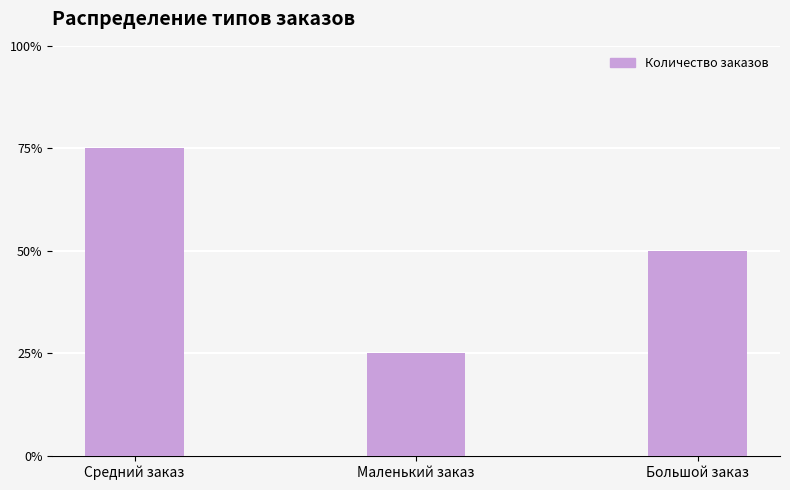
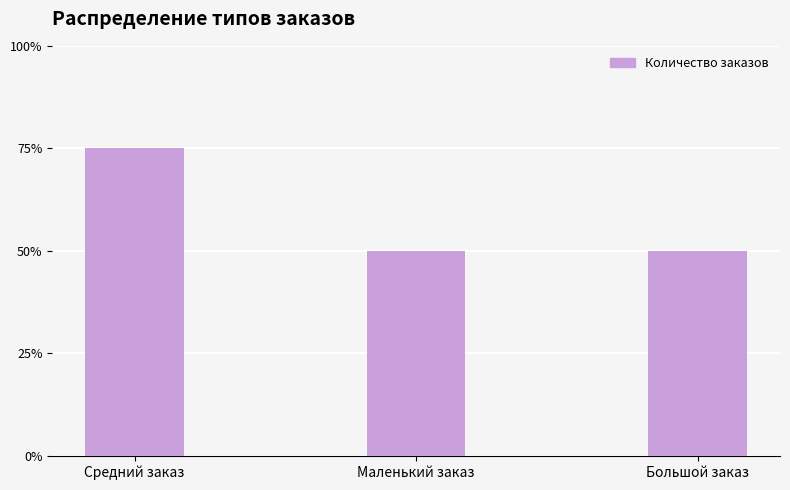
Маленький заказ: 25% -> 50%
